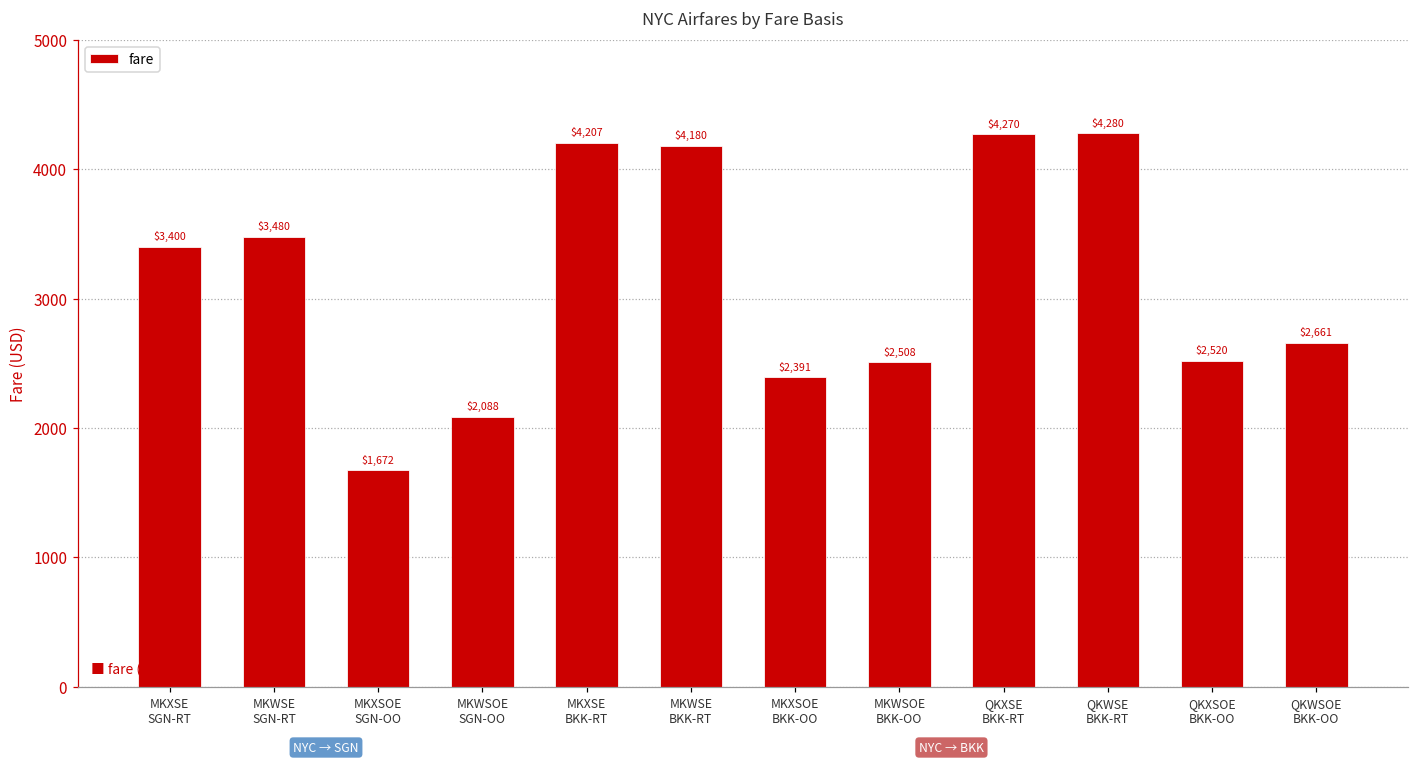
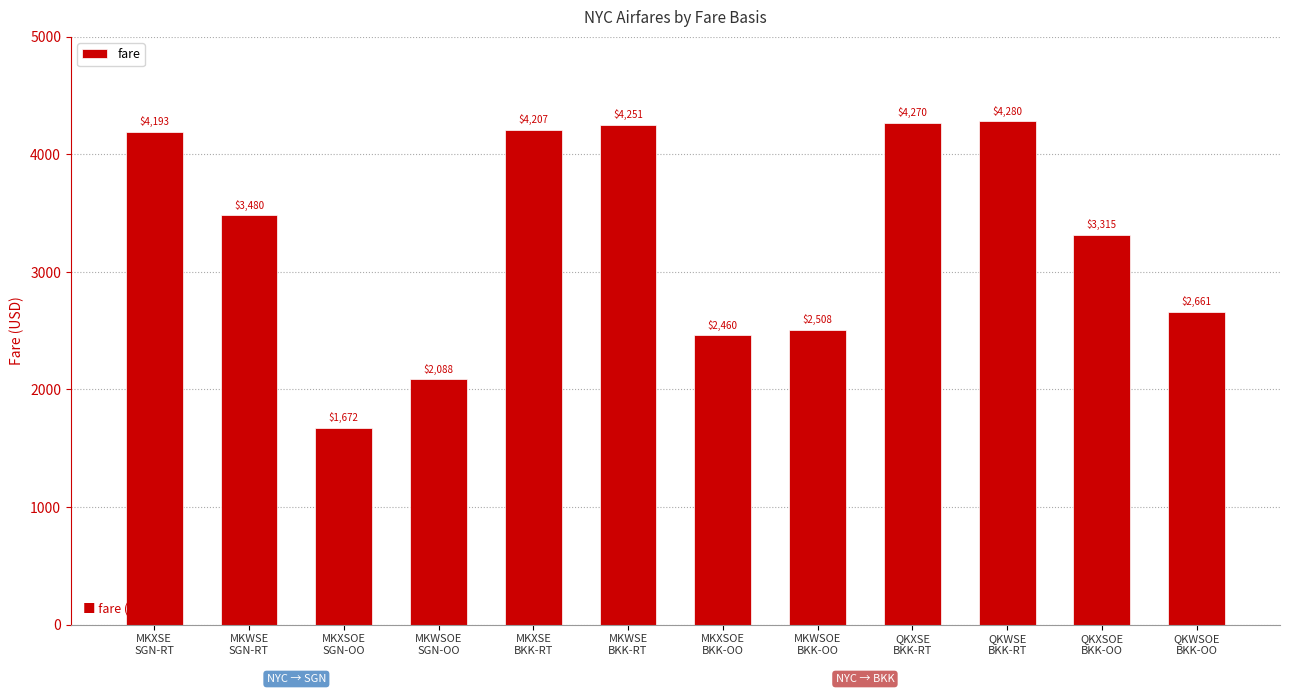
MKXSE SGN-RT: $3,400 -> $4,193
MKWSE BKK-RT: $4,180 -> $4,251
MKXSOE BKK-OO: $2,391 -> $2,460
QKXSOE BKK-OO: $2,520 -> $3,315
